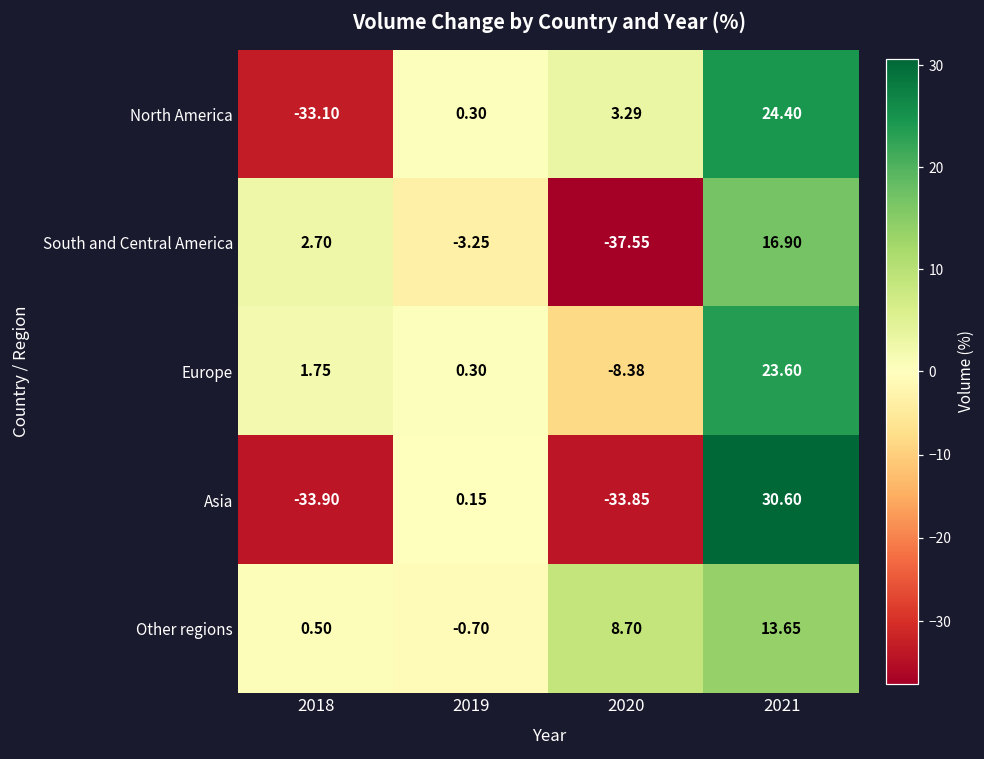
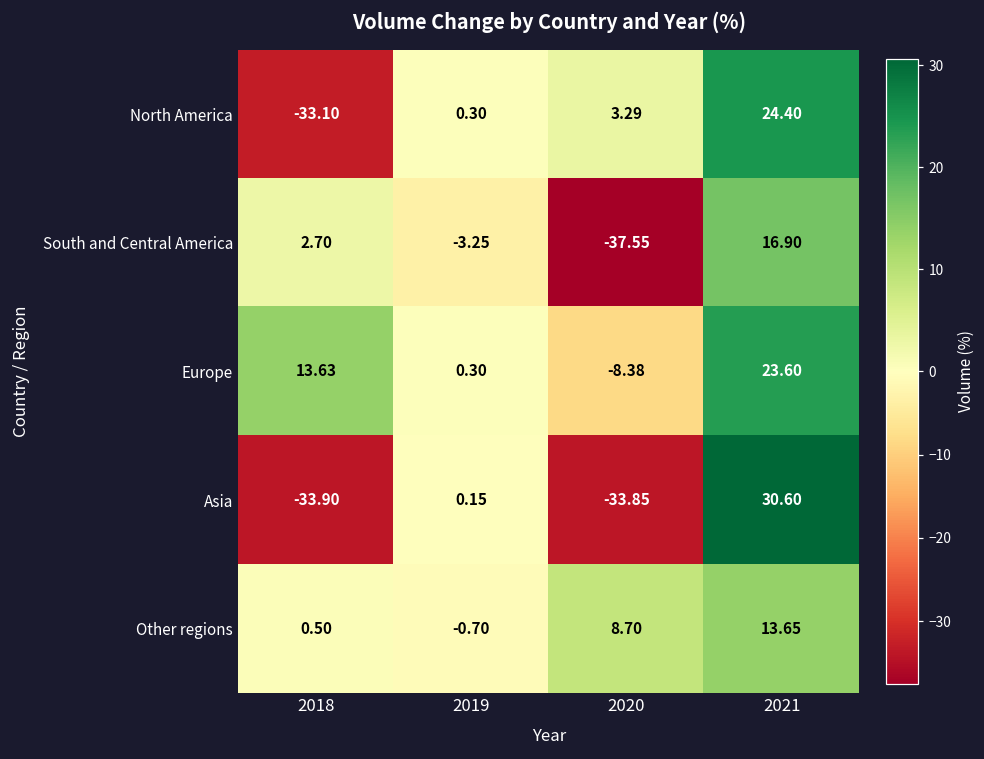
Europe, 2018: 1.75 -> 13.63
